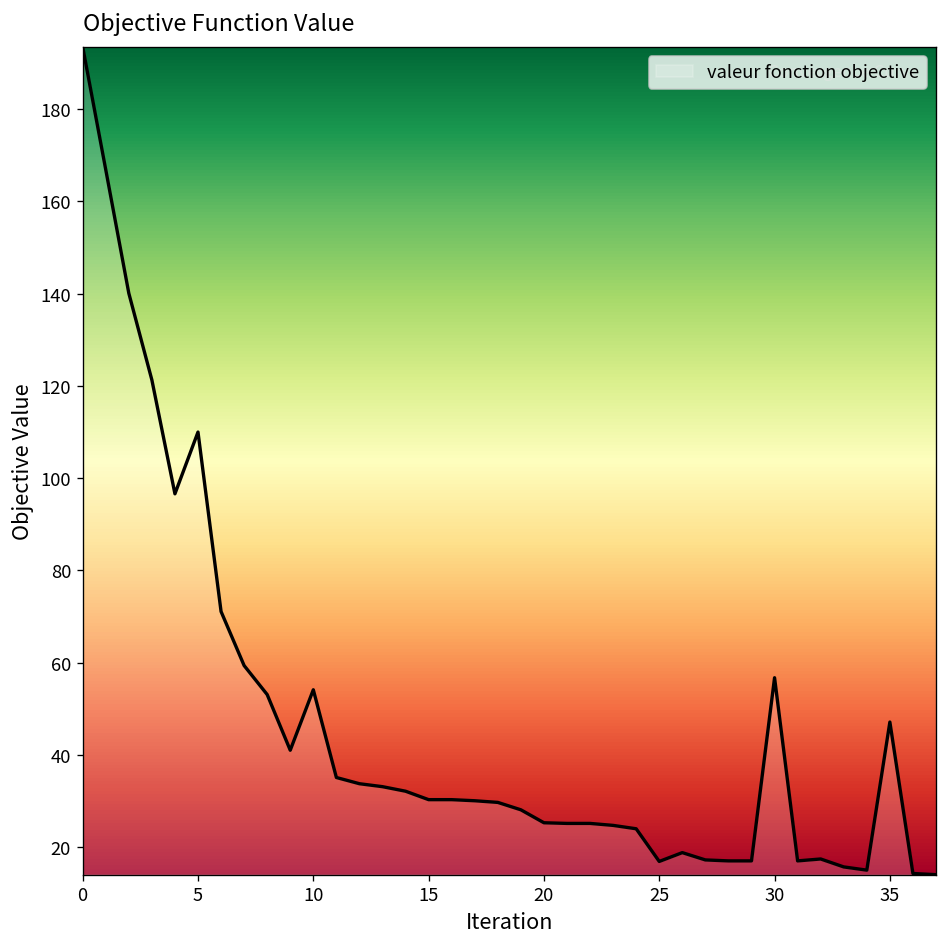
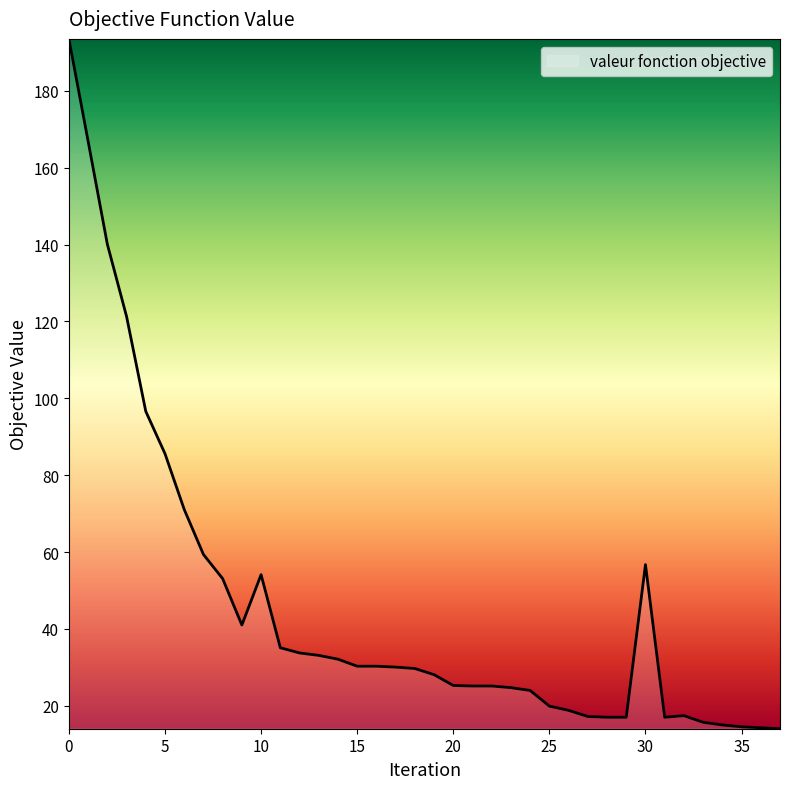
5: 110 -> 86
25: 17 -> 20
35: 47 -> 15
